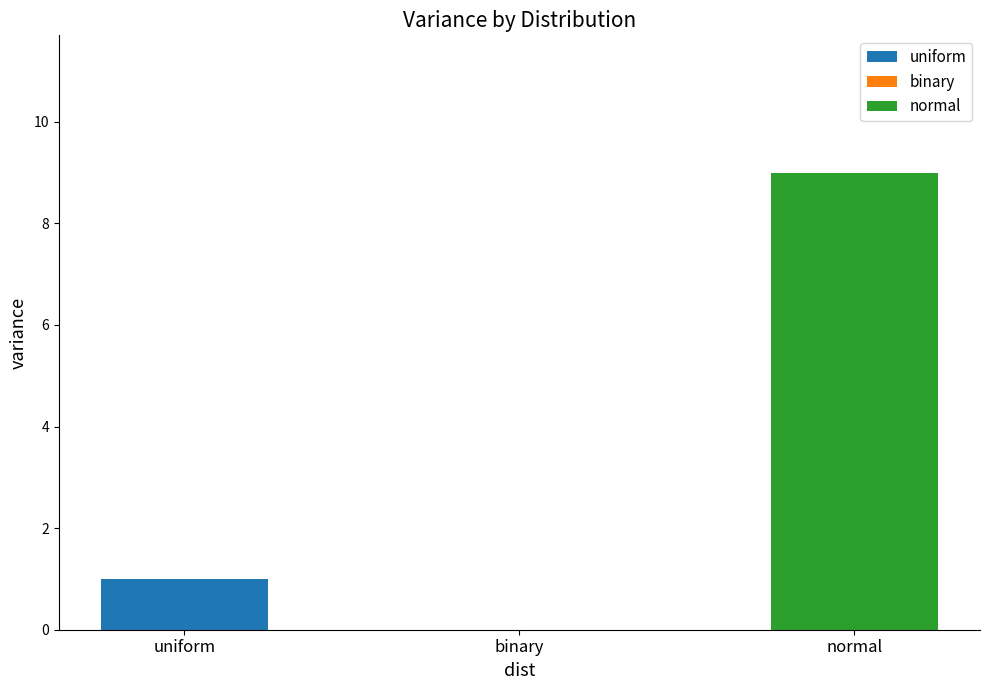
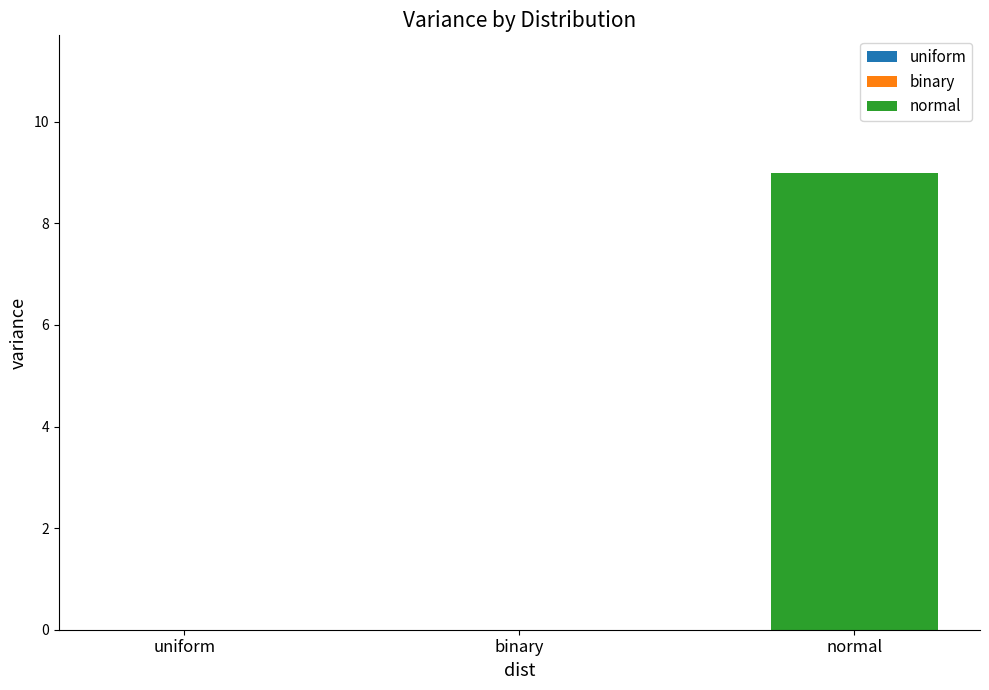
uniform: 1 -> 0
